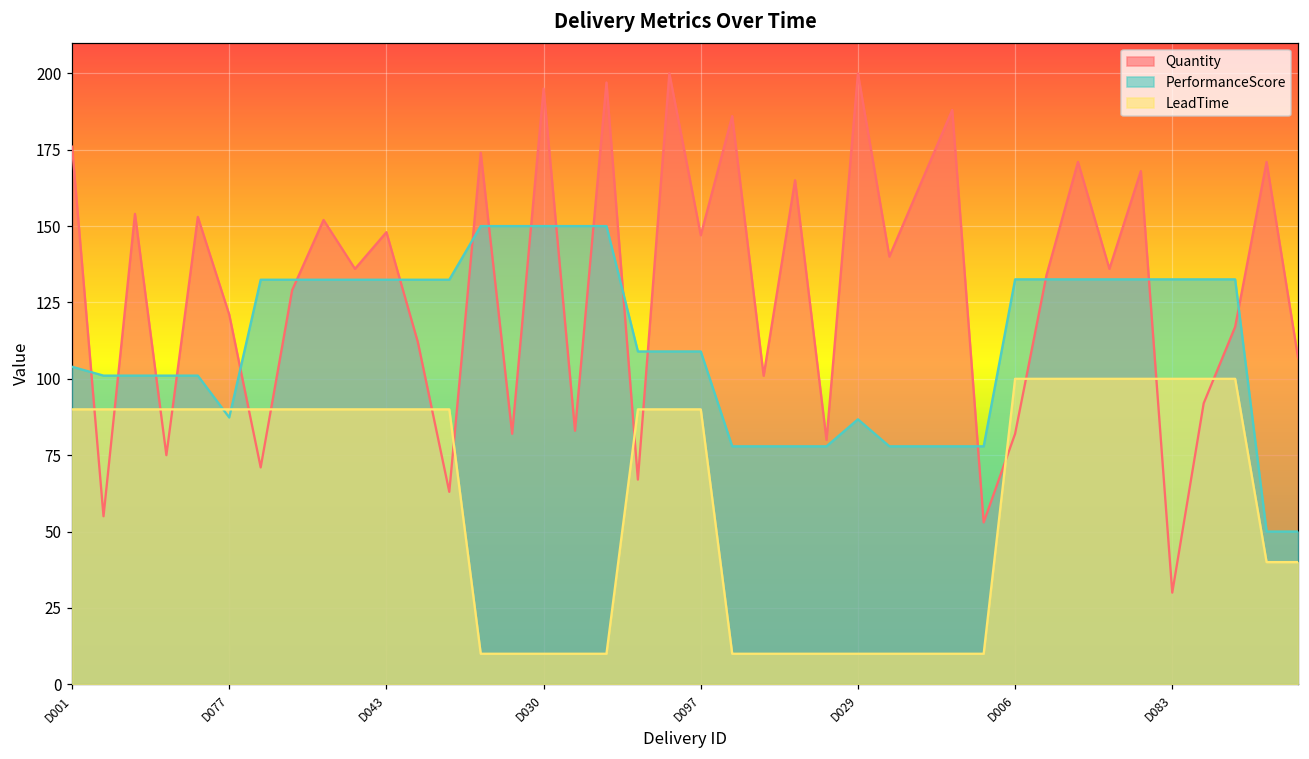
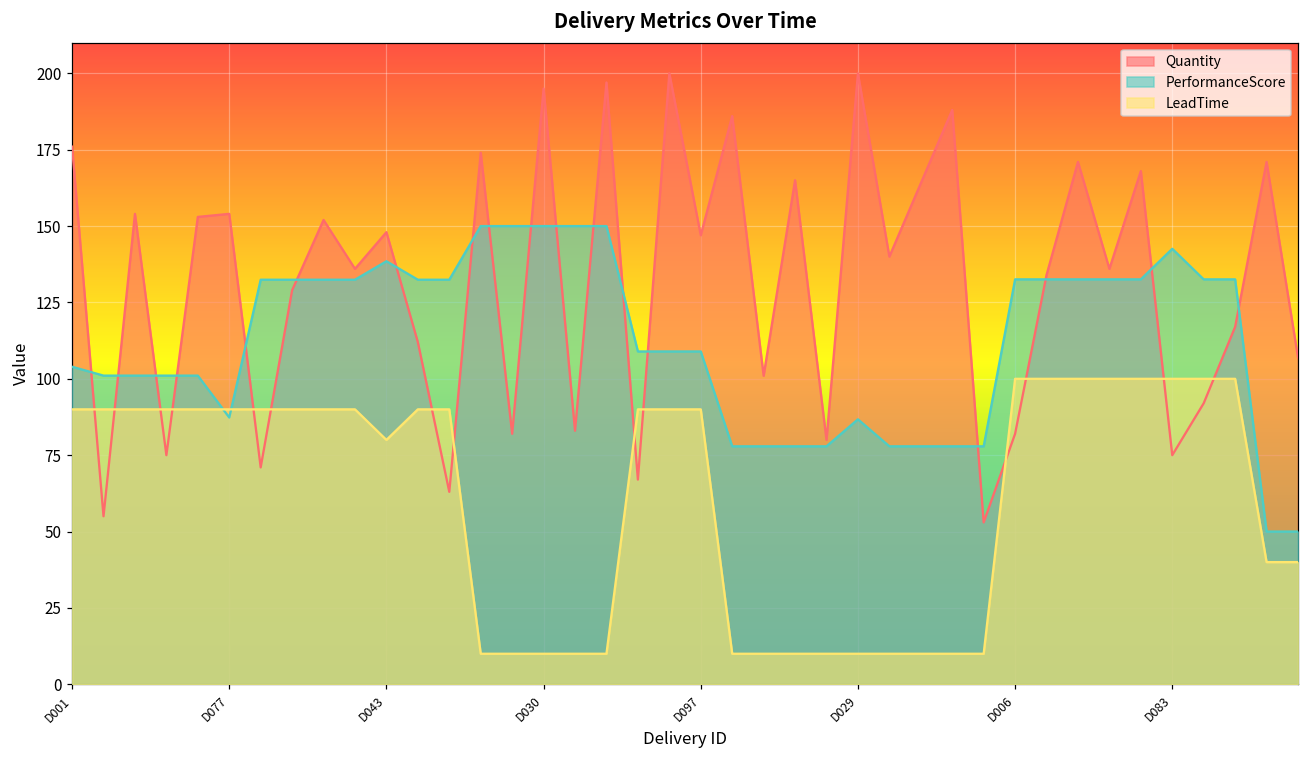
Quantity, D077: 121 -> 154
PerformanceScore, D043: 132 -> 138
LeadTime, D043: 90 -> 80
Quantity, D083: 30 -> 75
PerformanceScore, D083: 133 -> 143
